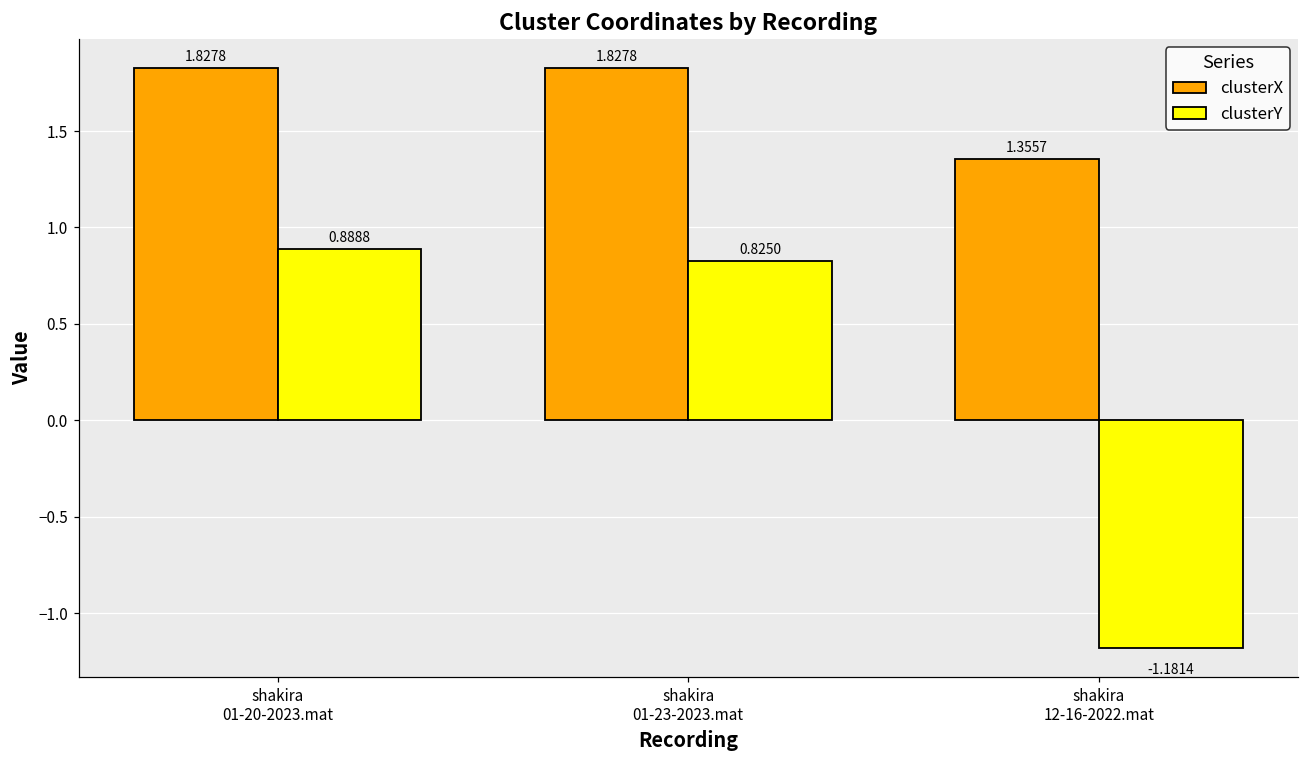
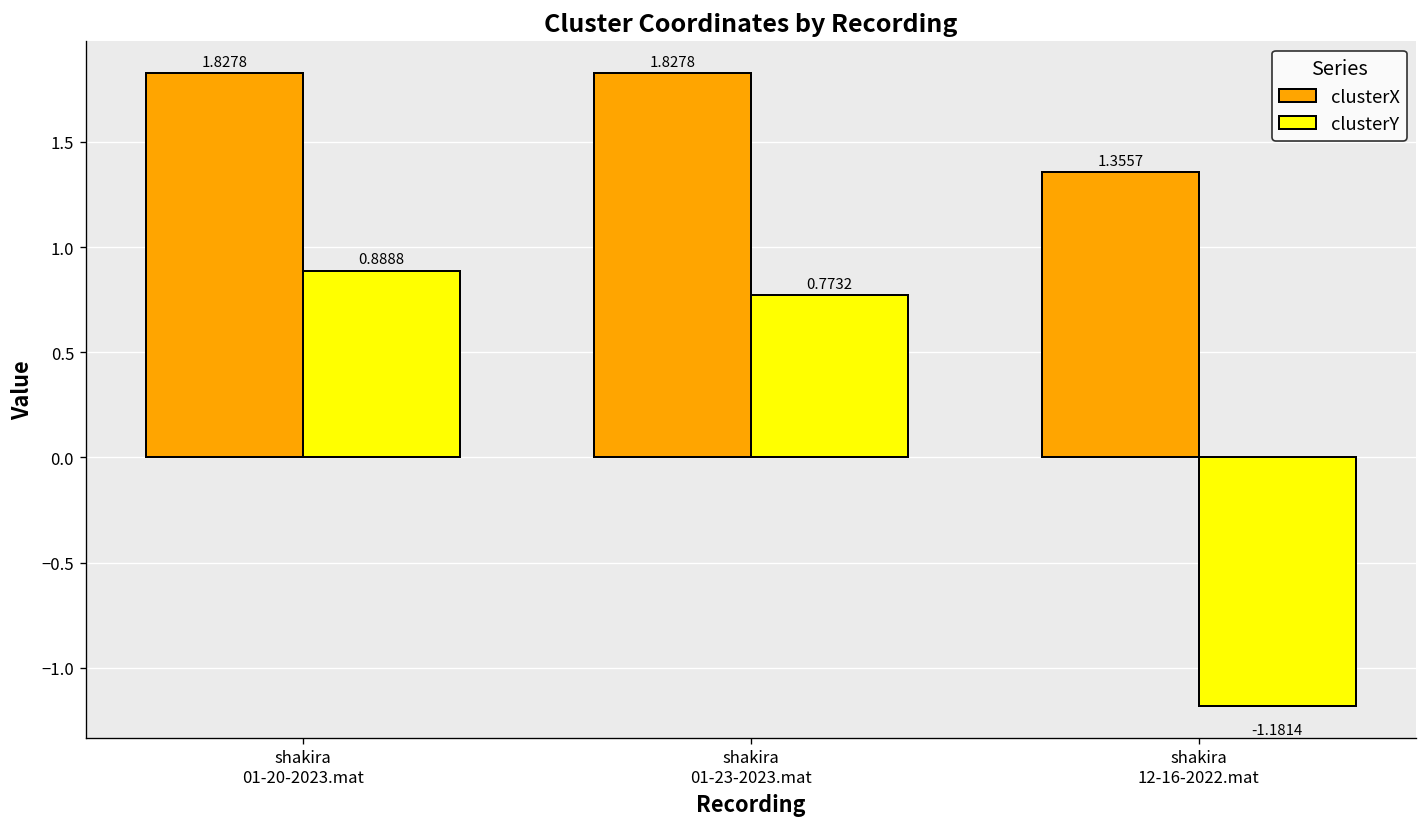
clusterY, shakira 01-23-2023.mat: 0.8250 -> 0.7732
